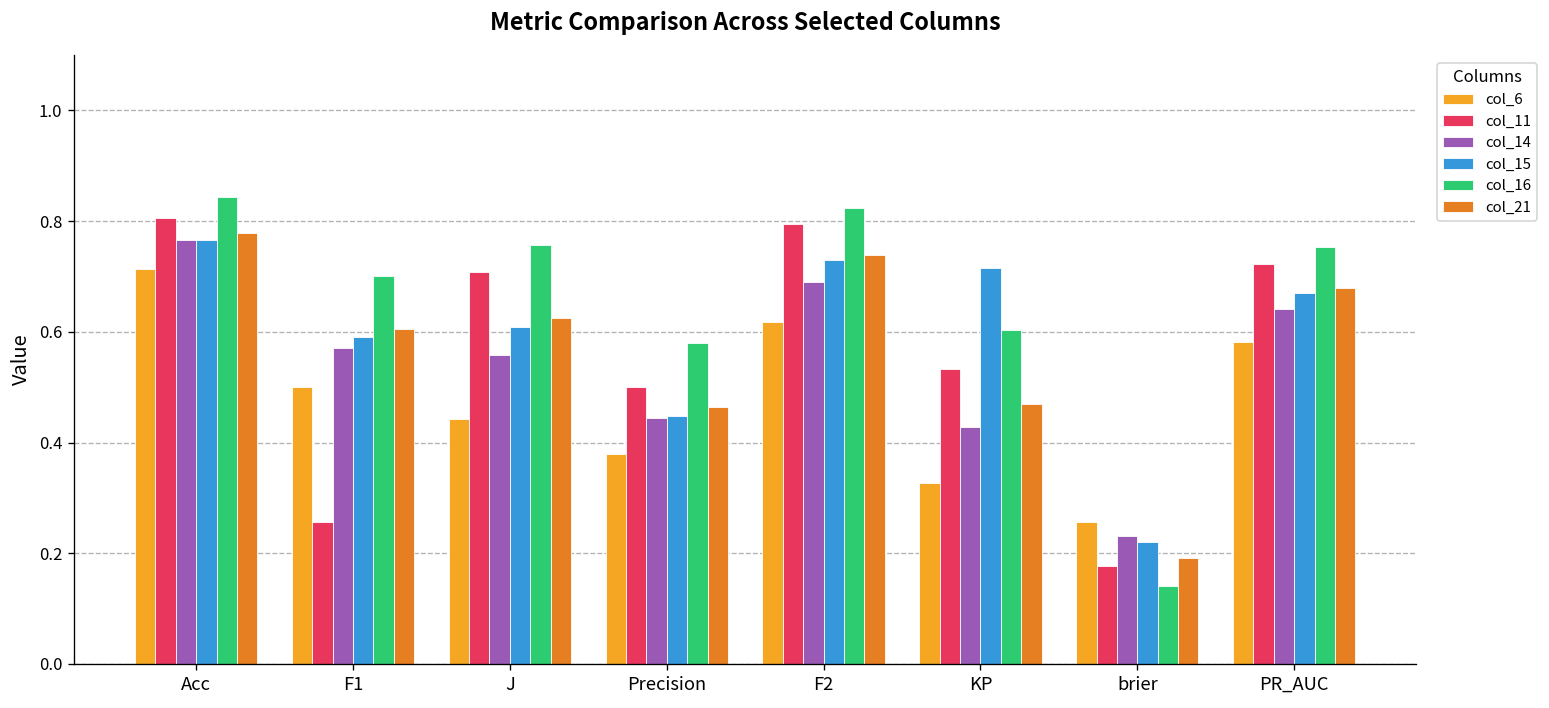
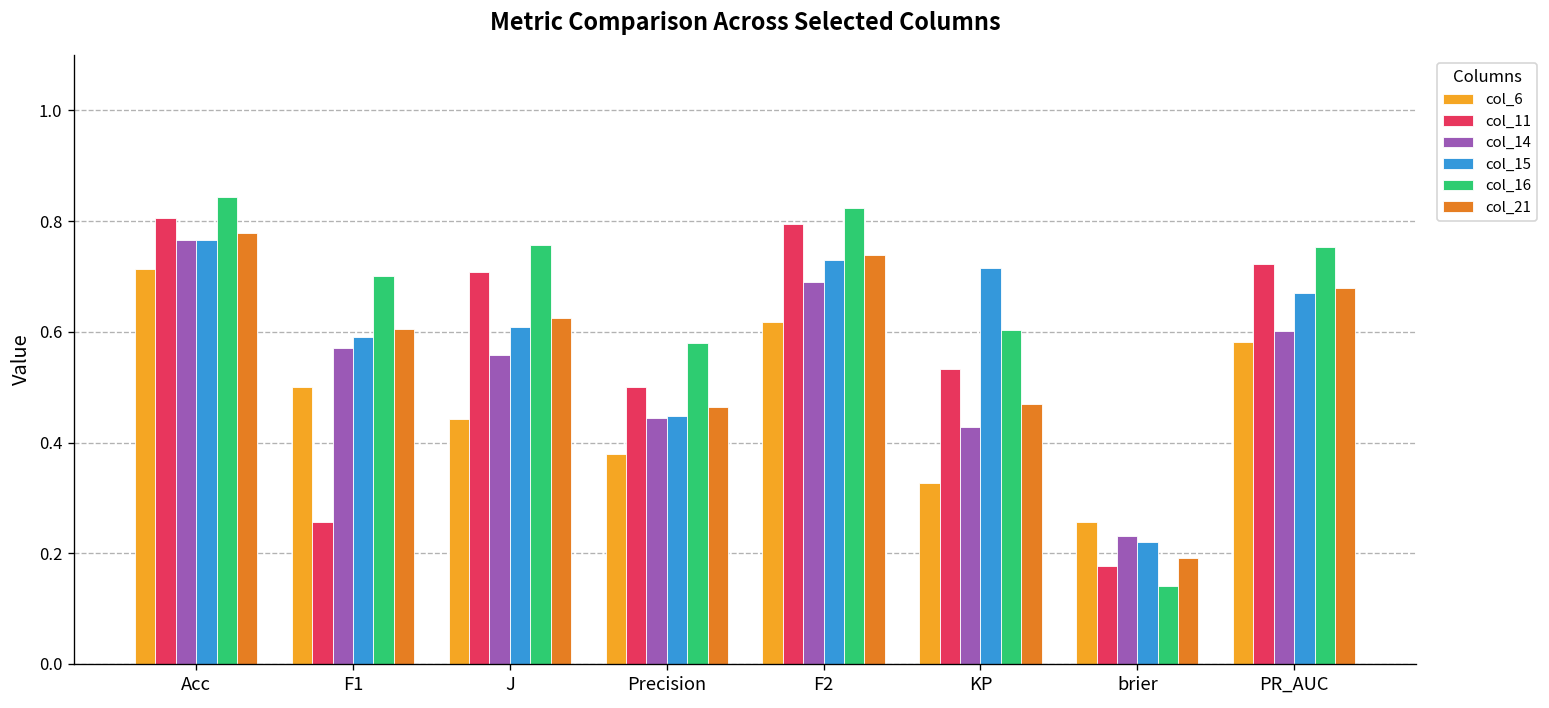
col_14, PR_AUC: 0.64 -> 0.60
